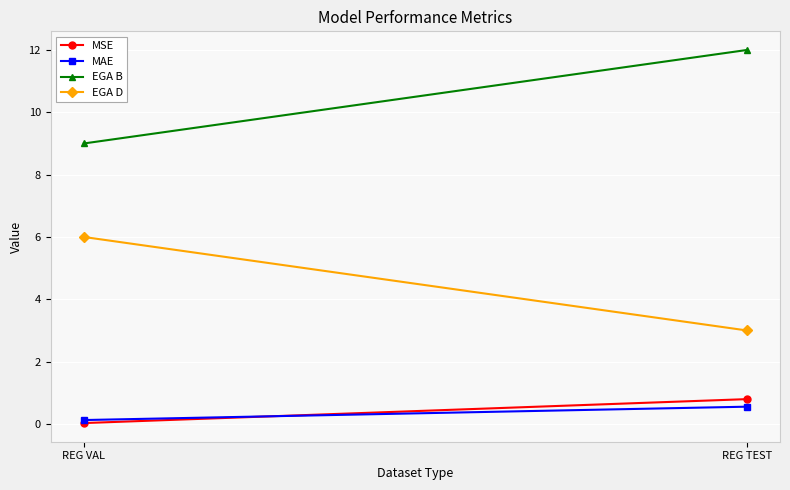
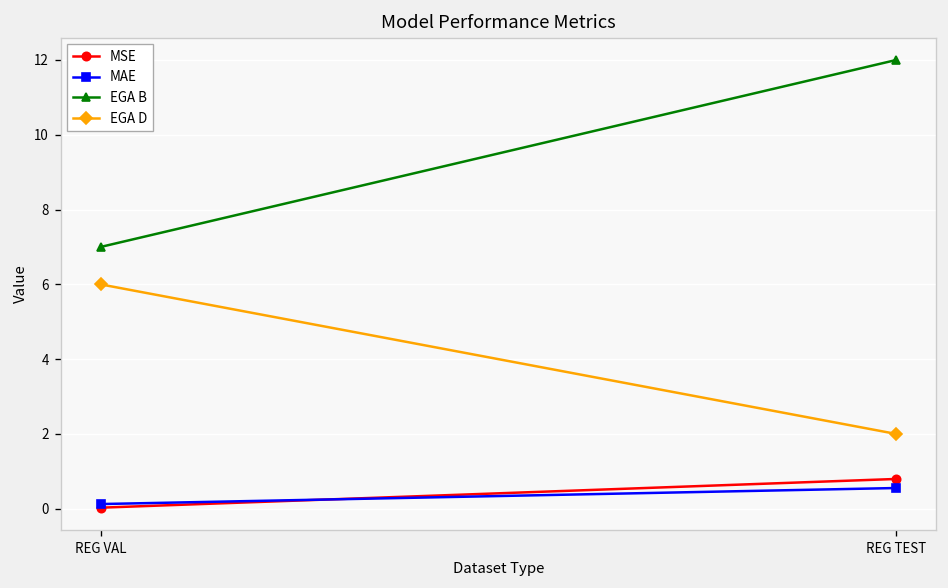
EGA B, REG VAL: 9 -> 7
EGA D, REG TEST: 3 -> 2
